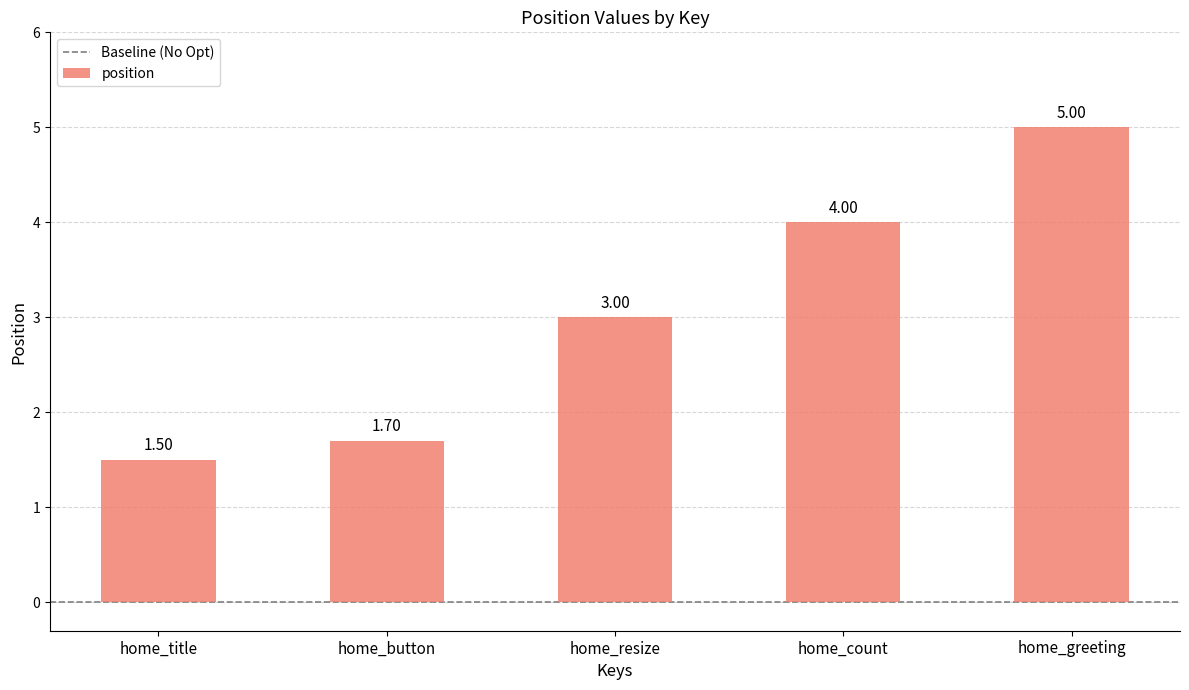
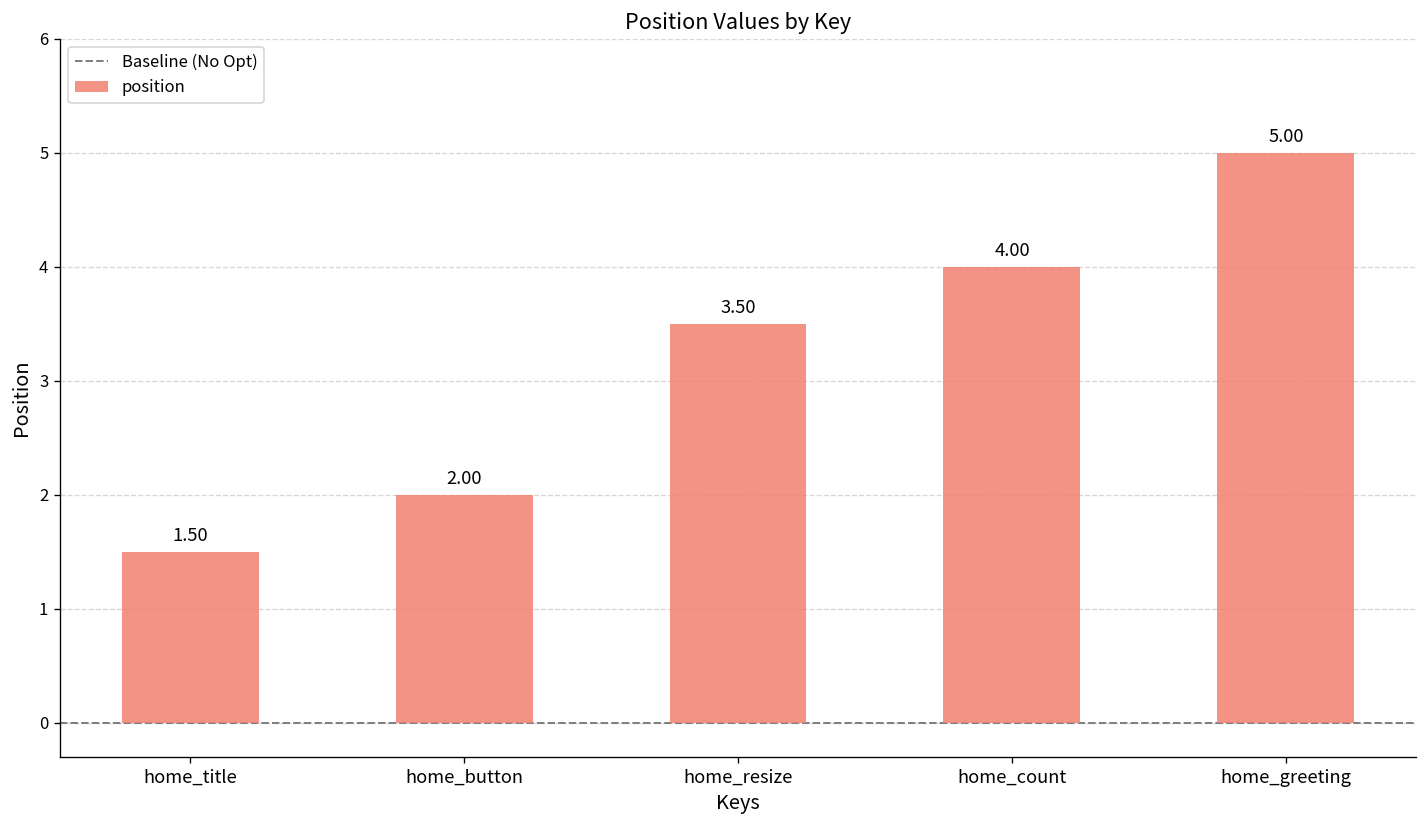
home_button: 1.70 -> 2.00
home_resize: 3.00 -> 3.50
